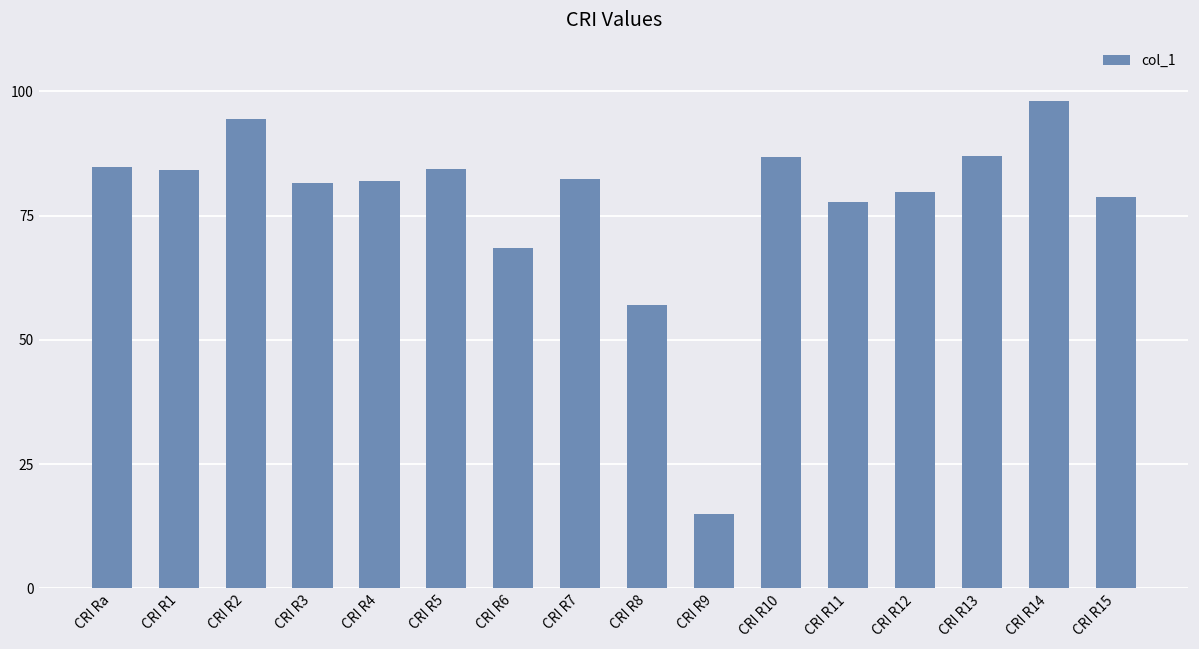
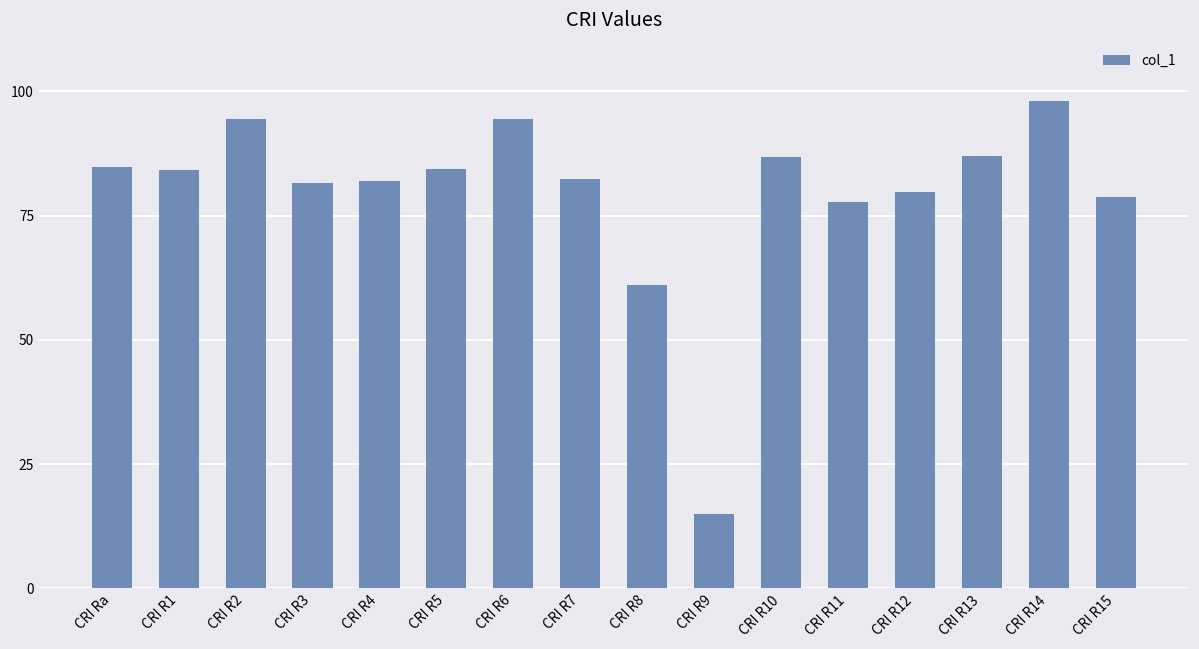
CRI R6: 69 -> 94
CRI R8: 57 -> 61
